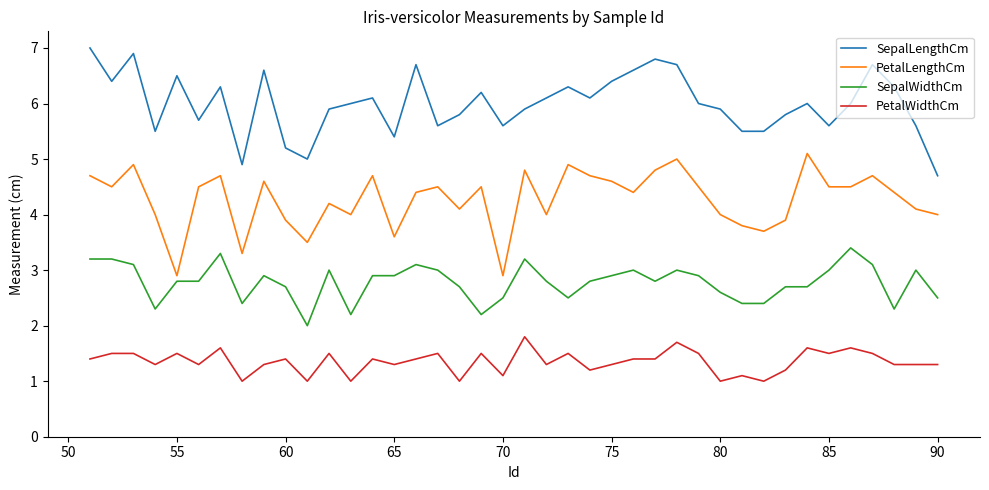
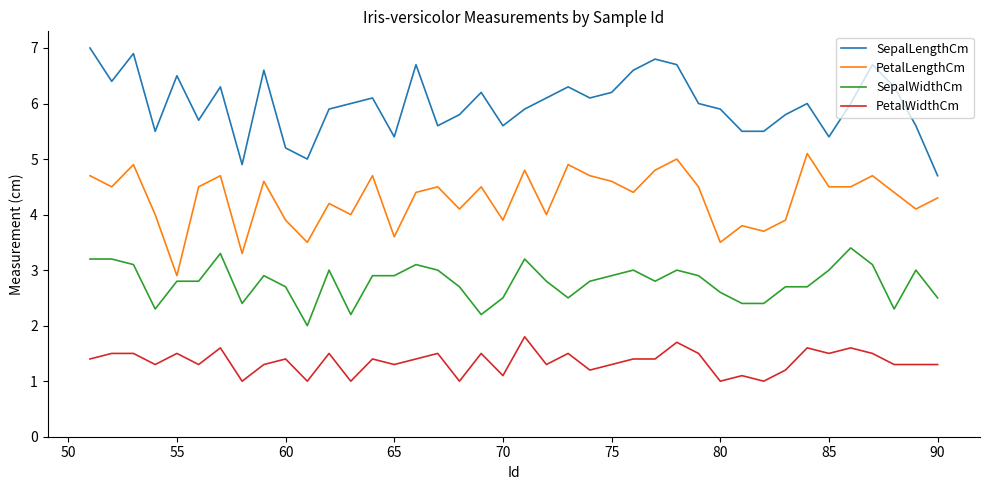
PetalLengthCm, 70: 2.9 -> 3.9
SepalLengthCm, 75: 6.4 -> 6.2
PetalLengthCm, 80: 4.0 -> 3.5
SepalLengthCm, 85: 5.6 -> 5.4
PetalLengthCm, 90: 4.0 -> 4.3
